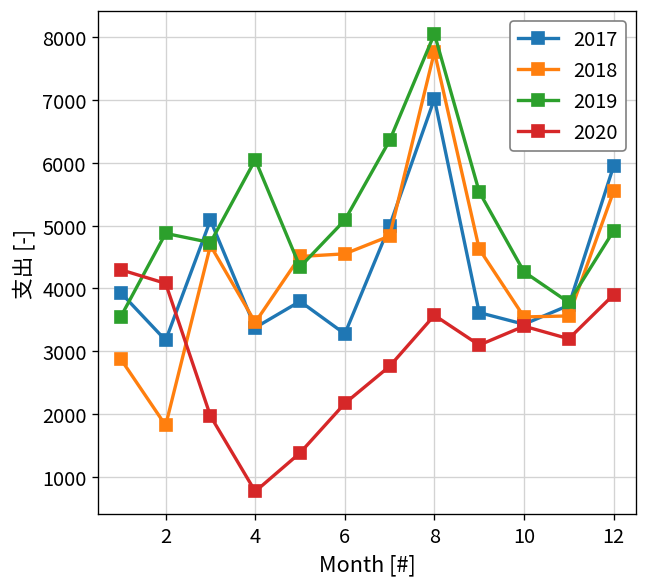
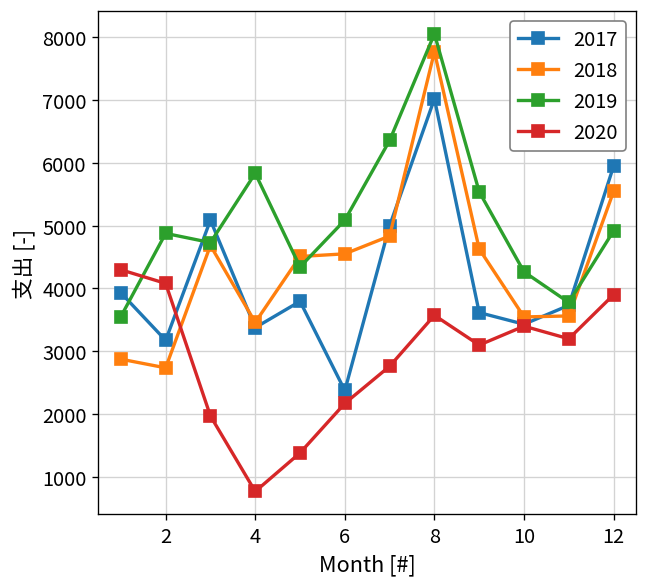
2018, 2: 1800 -> 2700
2019, 4: 6000 -> 5800
2017, 6: 3300 -> 2400
